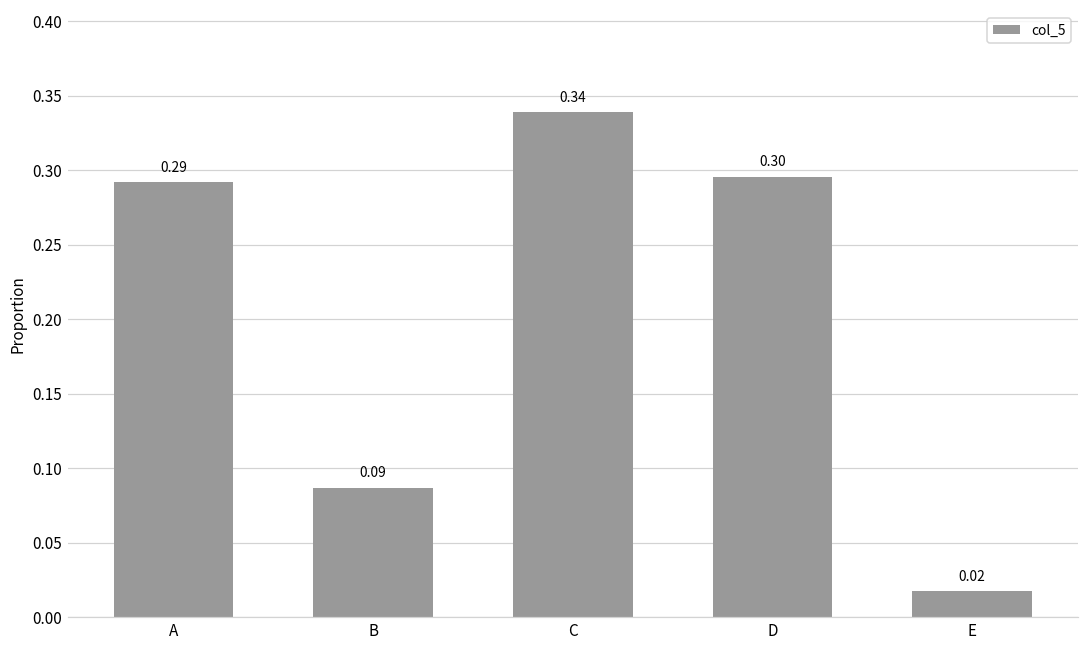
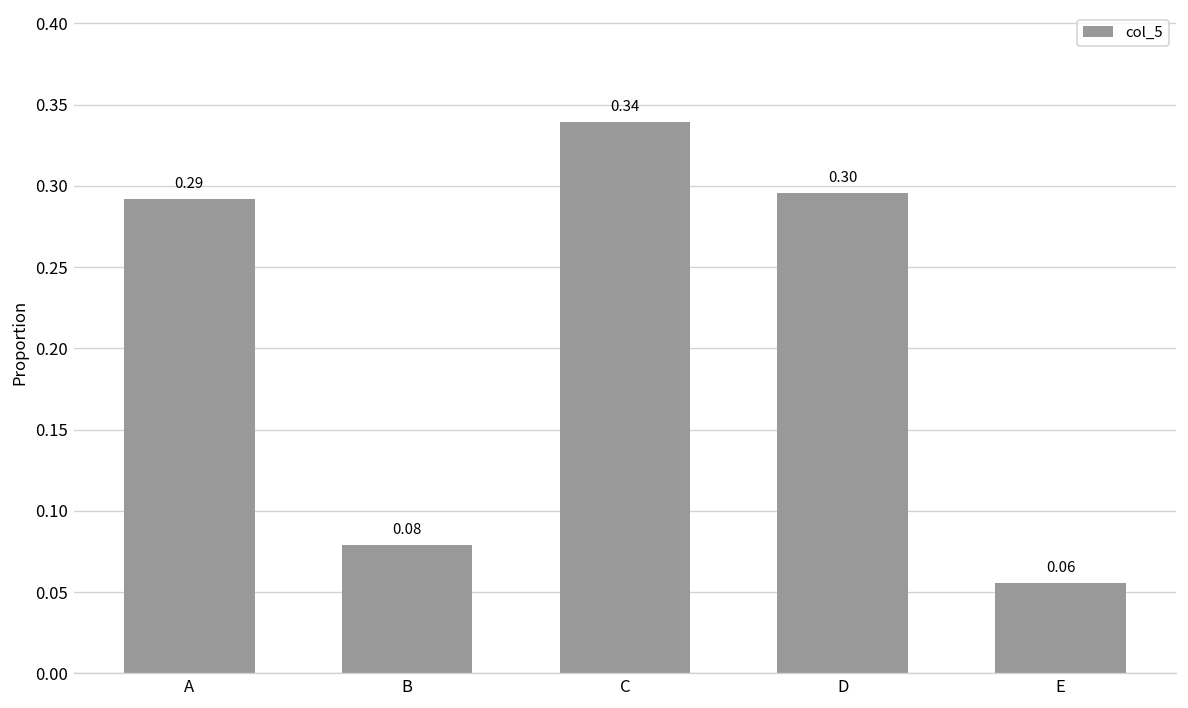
B: 0.09 -> 0.08
E: 0.02 -> 0.06
